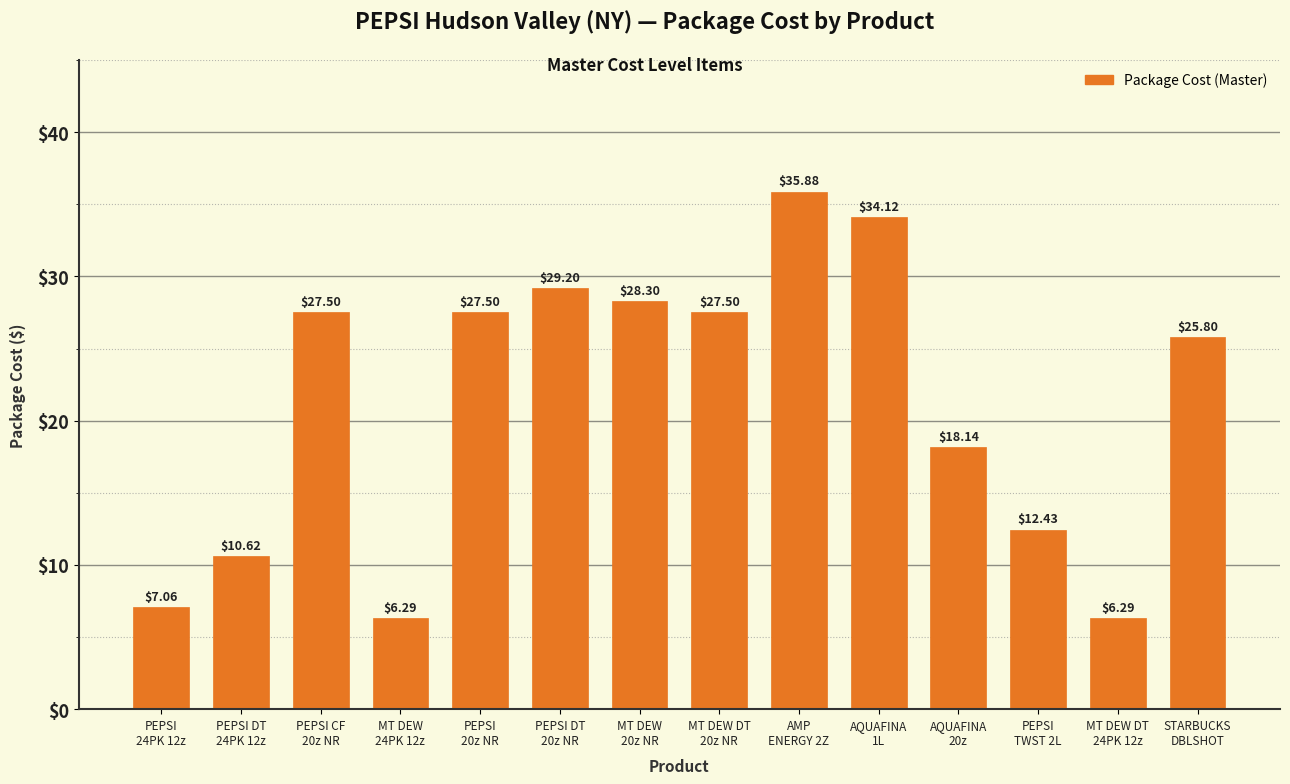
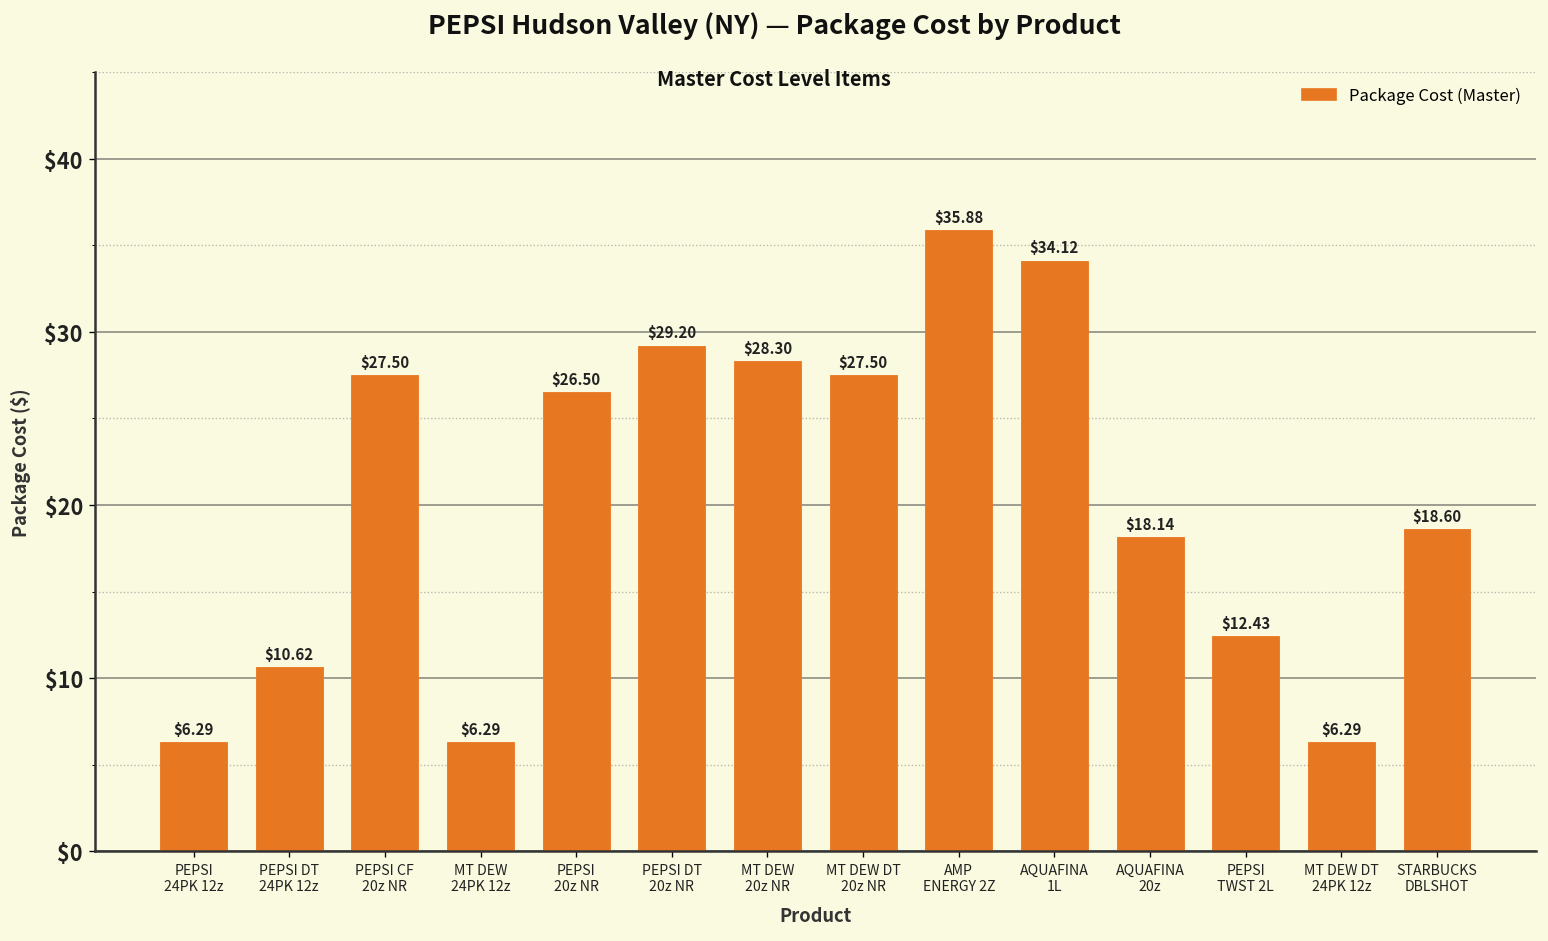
PEPSI 24PK 12z: $7.06 -> $6.29
PEPSI 20z NR: $27.50 -> $26.50
STARBUCKS DBLSHOT: $25.80 -> $18.60
